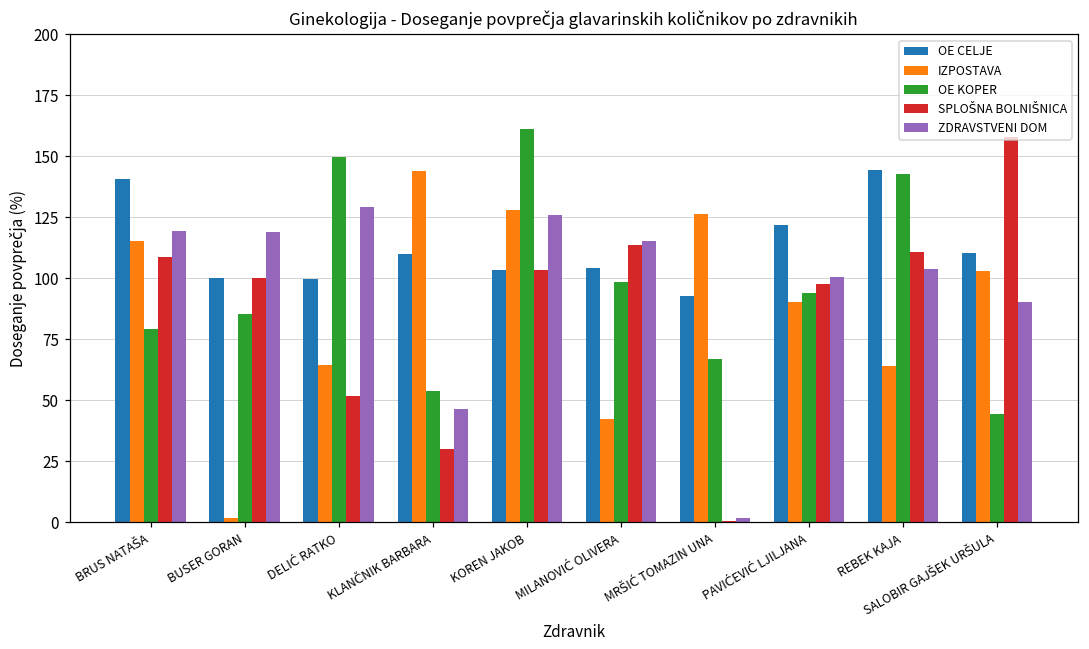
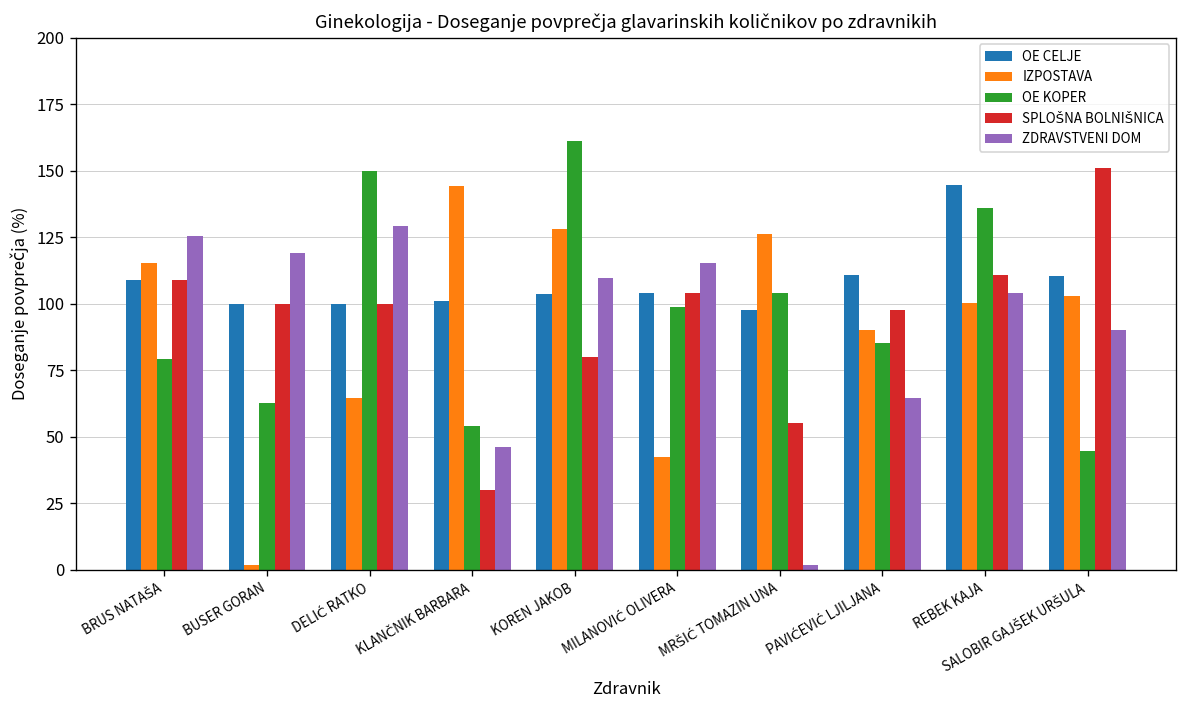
OE CELJE, BRUS NATAŠA: 141 -> 109
ZDRAVSTVENI DOM, BRUS NATAŠA: 119 -> 125
OE KOPER, BUSER GORAN: 85 -> 63
SPLOŠNA BOLNIŠNICA, DELIĆ RATKO: 52 -> 100
OE CELJE, KLANČNIK BARBARA: 110 -> 101
SPLOŠNA BOLNIŠNICA, KOREN JAKOB: 104 -> 80
ZDRAVSTVENI DOM, KOREN JAKOB: 126 -> 110
SPLOŠNA BOLNIŠNICA, MILANOVIĆ OLIVERA: 114 -> 104
OE CELJE, MRŠIĆ TOMAZIN UNA: 93 -> 98
OE KOPER, MRŠIĆ TOMAZIN UNA: 67 -> 104
SPLOŠNA BOLNIŠNICA, MRŠIĆ TOMAZIN UNA: 1 -> 55
OE CELJE, PAVIĆEVIĆ LJILJANA: 122 -> 111
OE KOPER, PAVIĆEVIĆ LJILJANA: 94 -> 85
ZDRAVSTVENI DOM, PAVIĆEVIĆ LJILJANA: 100 -> 64
IZPOSTAVA, REBEK KAJA: 64 -> 100
OE KOPER, REBEK KAJA: 143 -> 136
SPLOŠNA BOLNIŠNICA, SALOBIR GAJŠEK URŠULA: 158 -> 151
